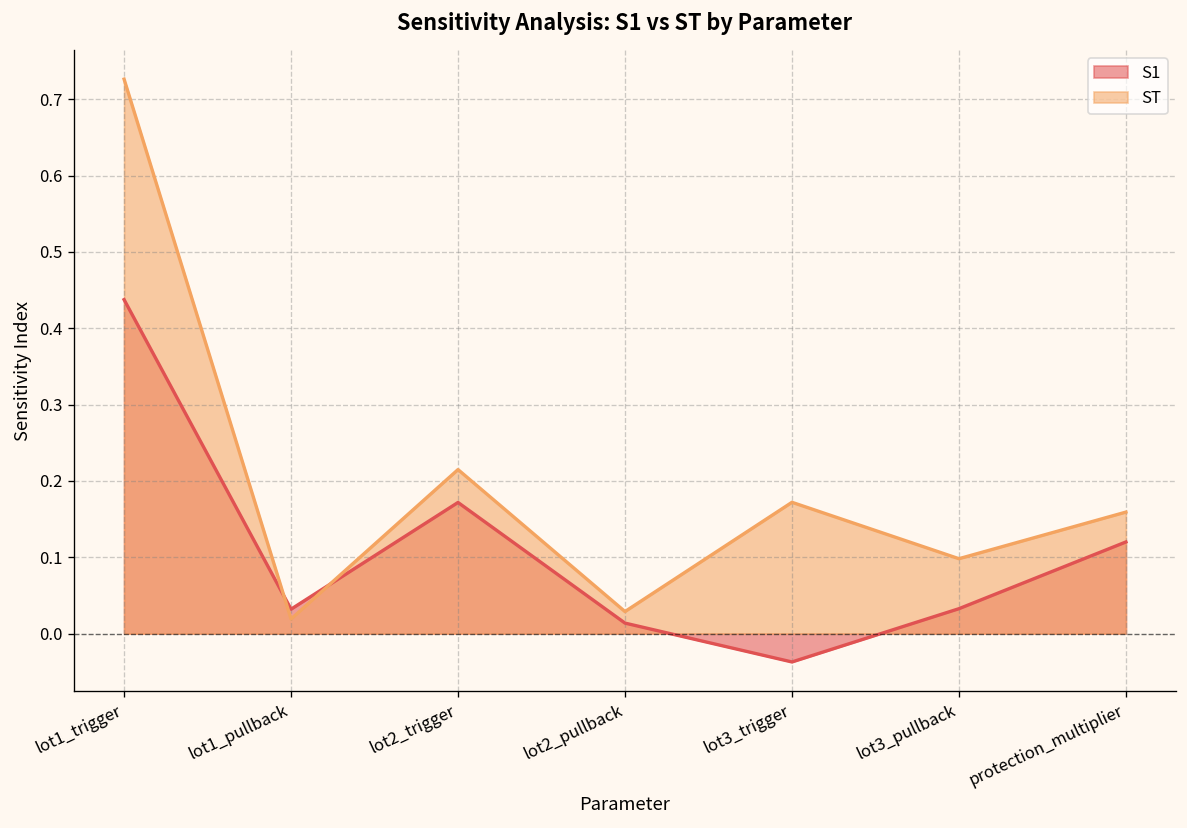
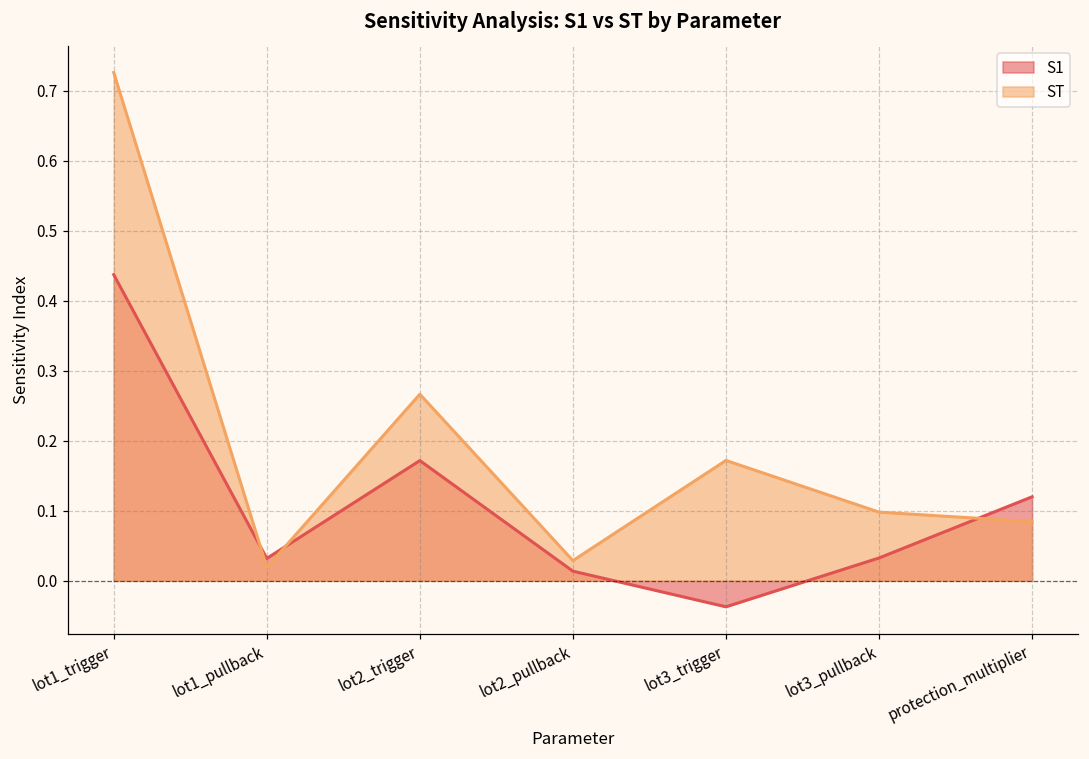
ST, lot2_trigger: 0.21 -> 0.27
ST, protection_multiplier: 0.16 -> 0.08
